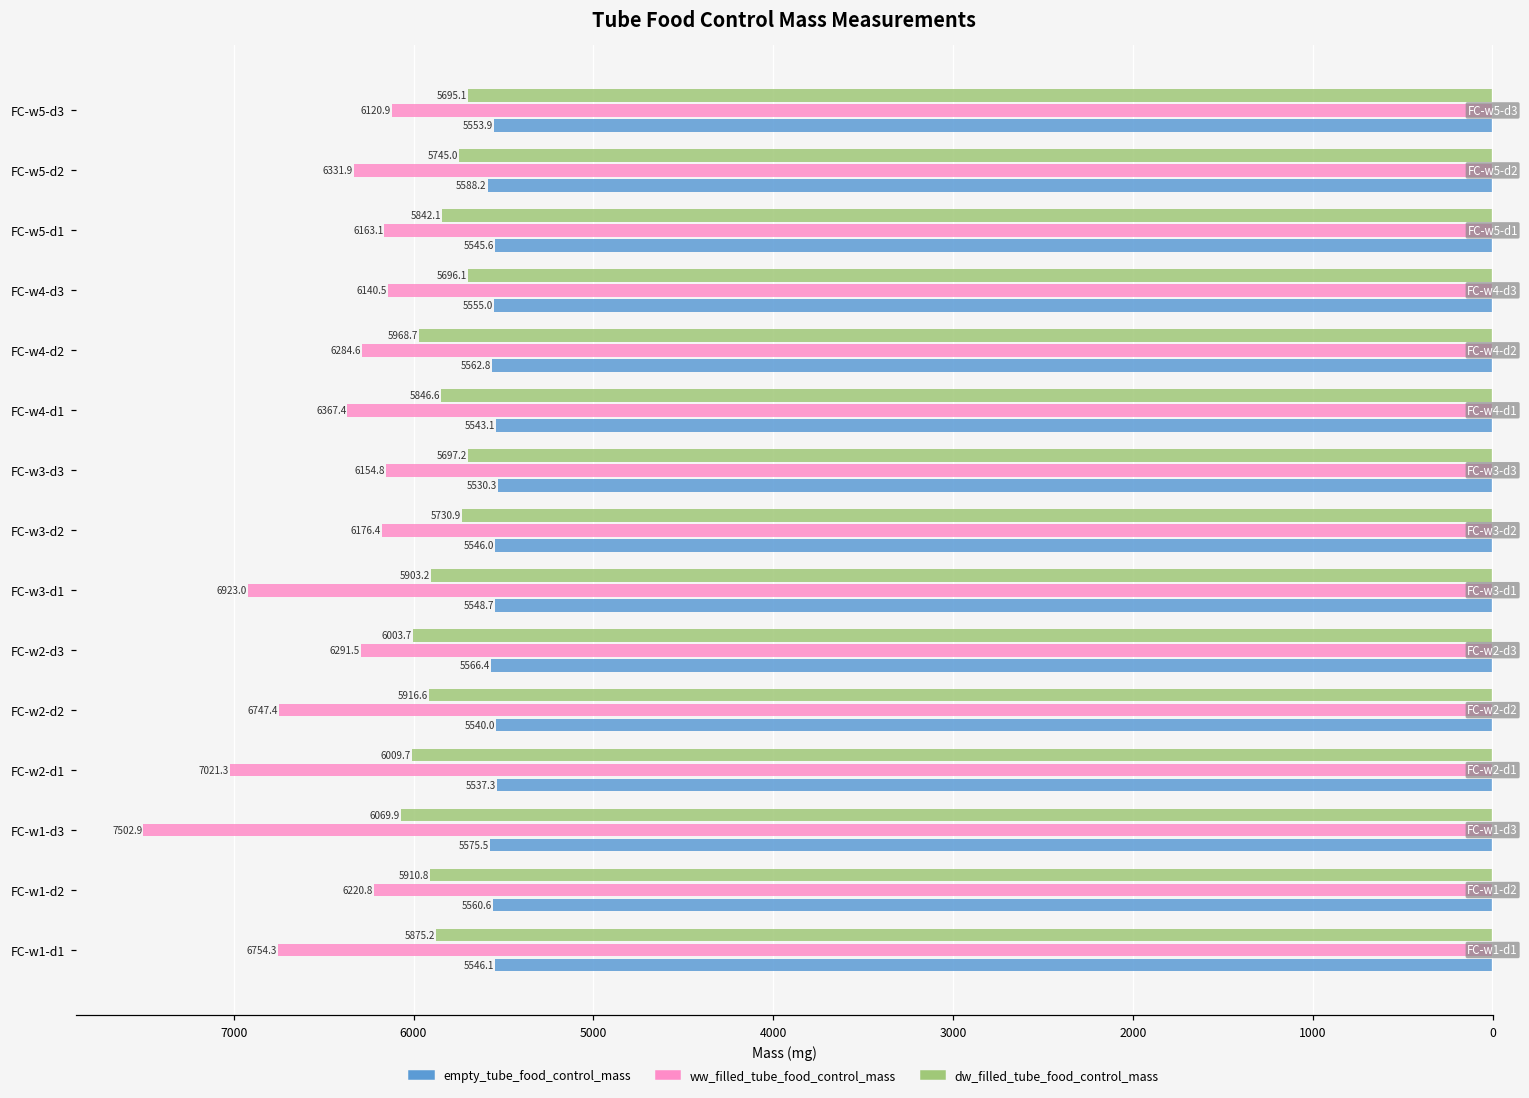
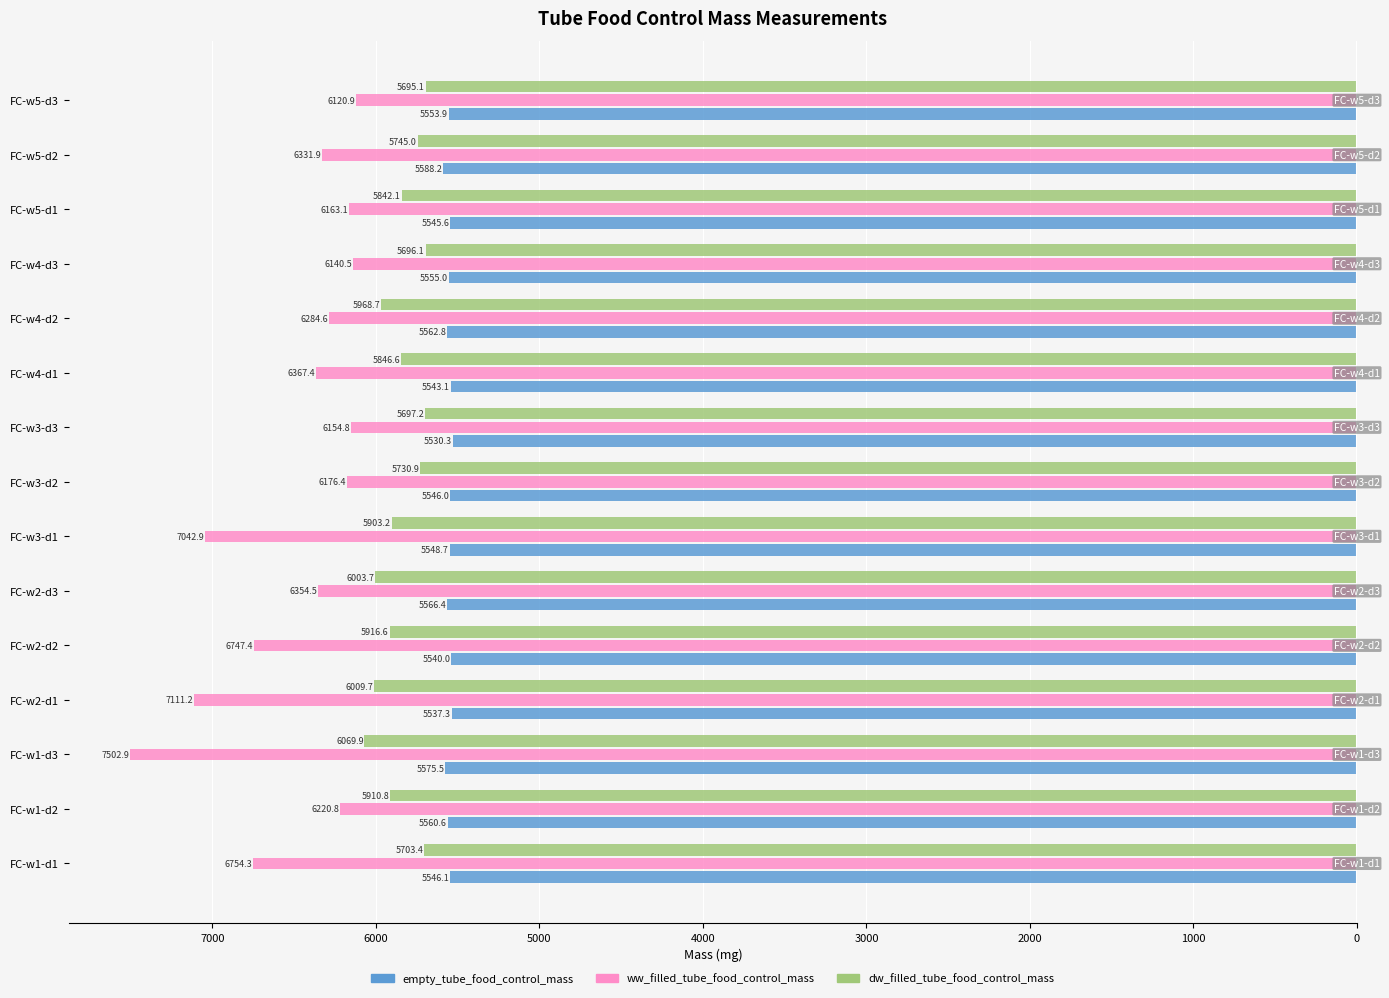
ww_filled_tube_food_control_mass, FC-w3-d1: 6923.0 -> 7042.9
ww_filled_tube_food_control_mass, FC-w2-d3: 6291.5 -> 6354.5
ww_filled_tube_food_control_mass, FC-w2-d1: 7021.3 -> 7111.2
dw_filled_tube_food_control_mass, FC-w1-d1: 5875.2 -> 5703.4
